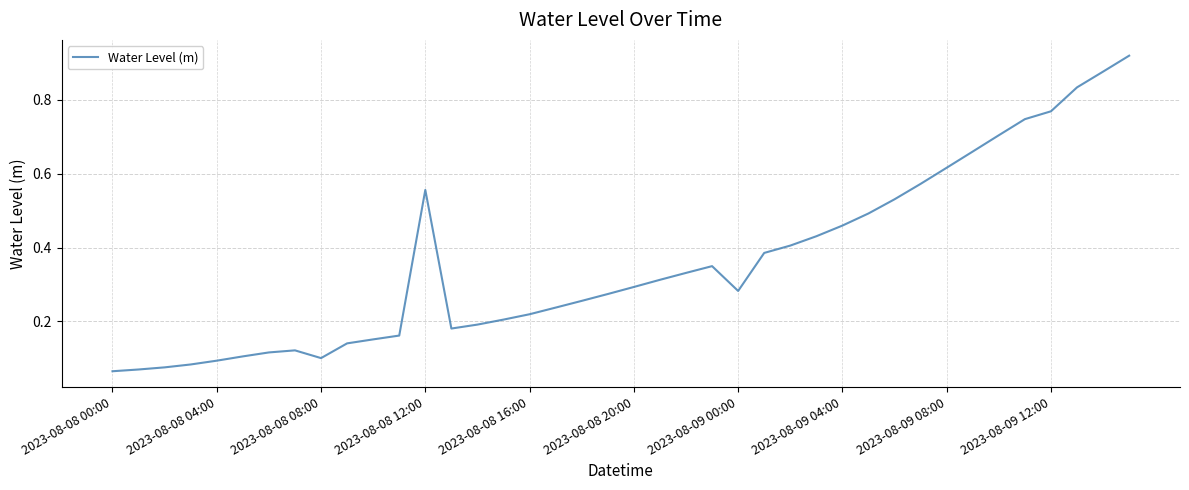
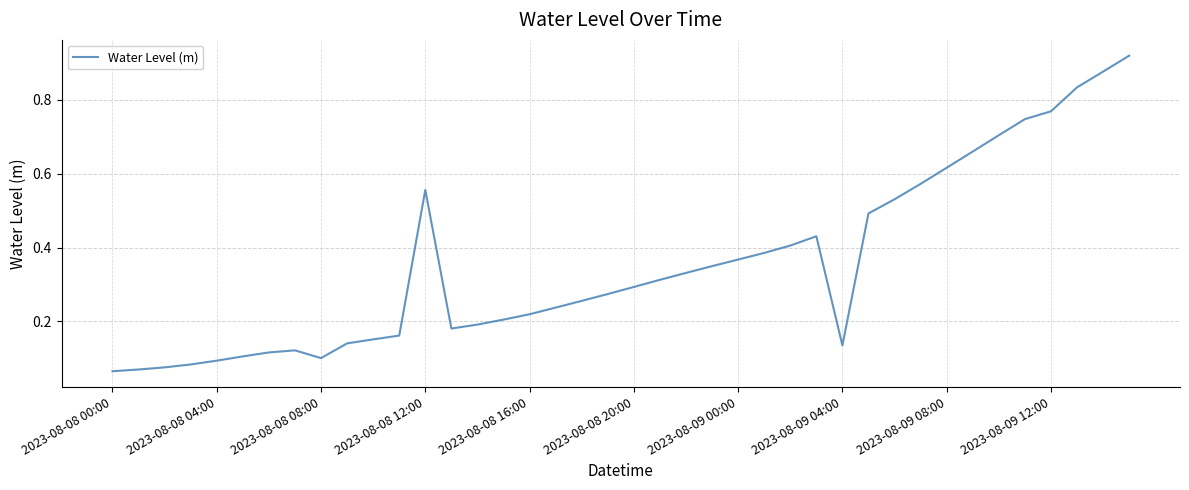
2023-08-09 00:00: 0.28 -> 0.37
2023-08-09 04:00: 0.46 -> 0.14
